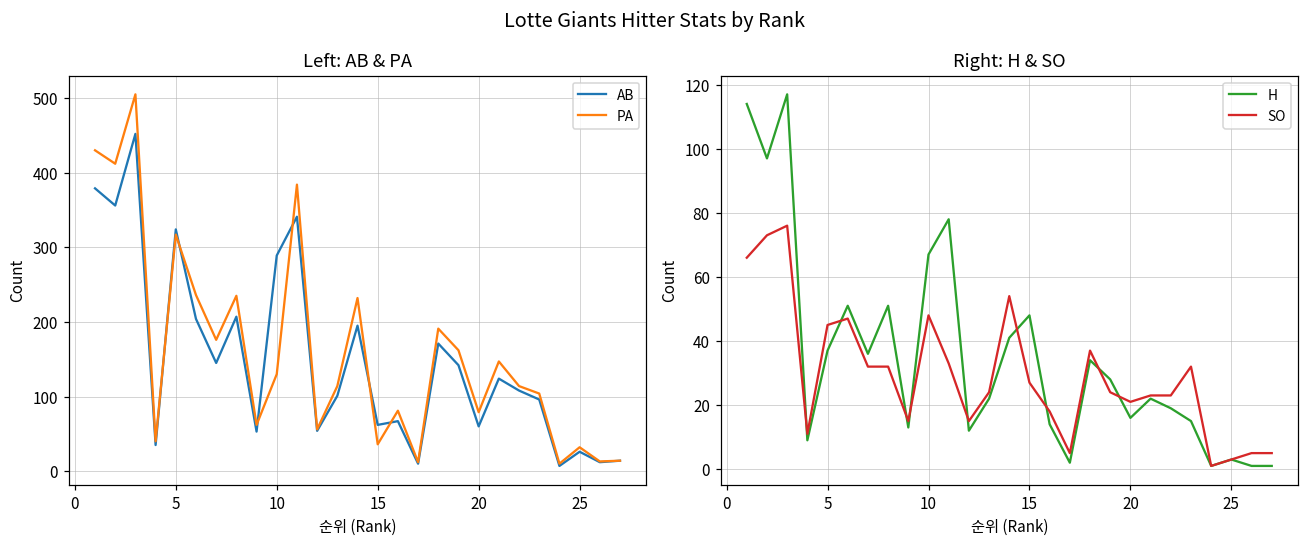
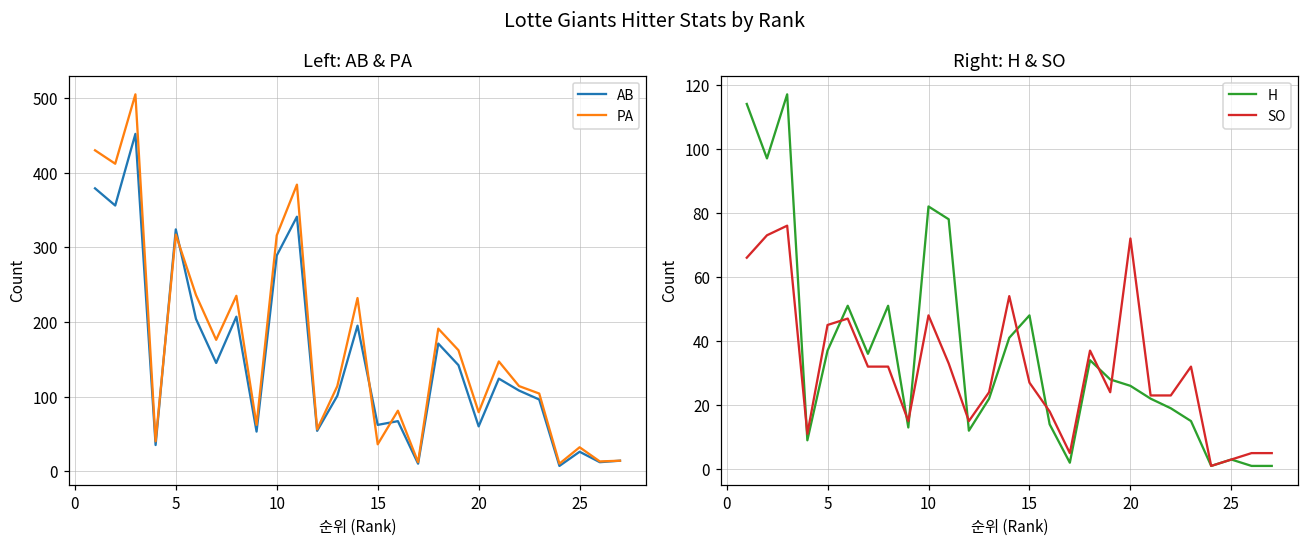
Left: AB & PA, PA, 10: 130 -> 320
Right: H & SO, H, 10: 67 -> 82
Right: H & SO, H, 20: 16 -> 26
Right: H & SO, SO, 20: 21 -> 72
